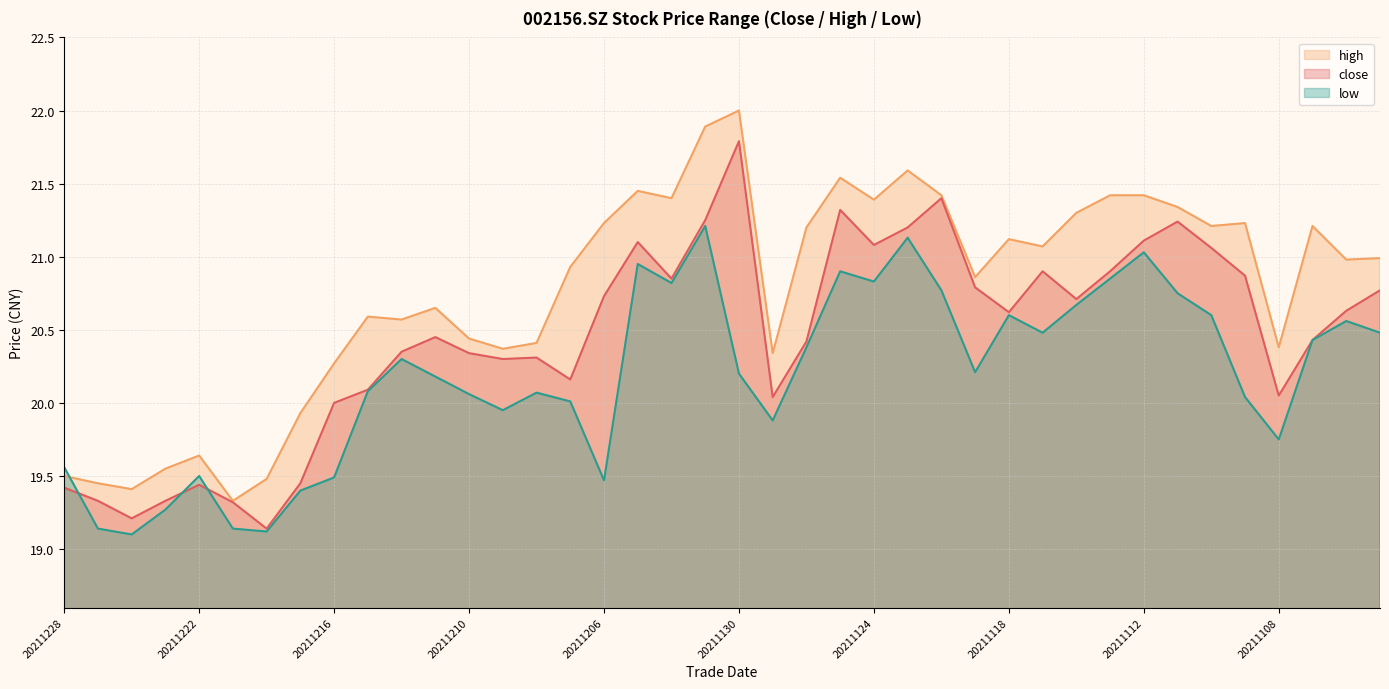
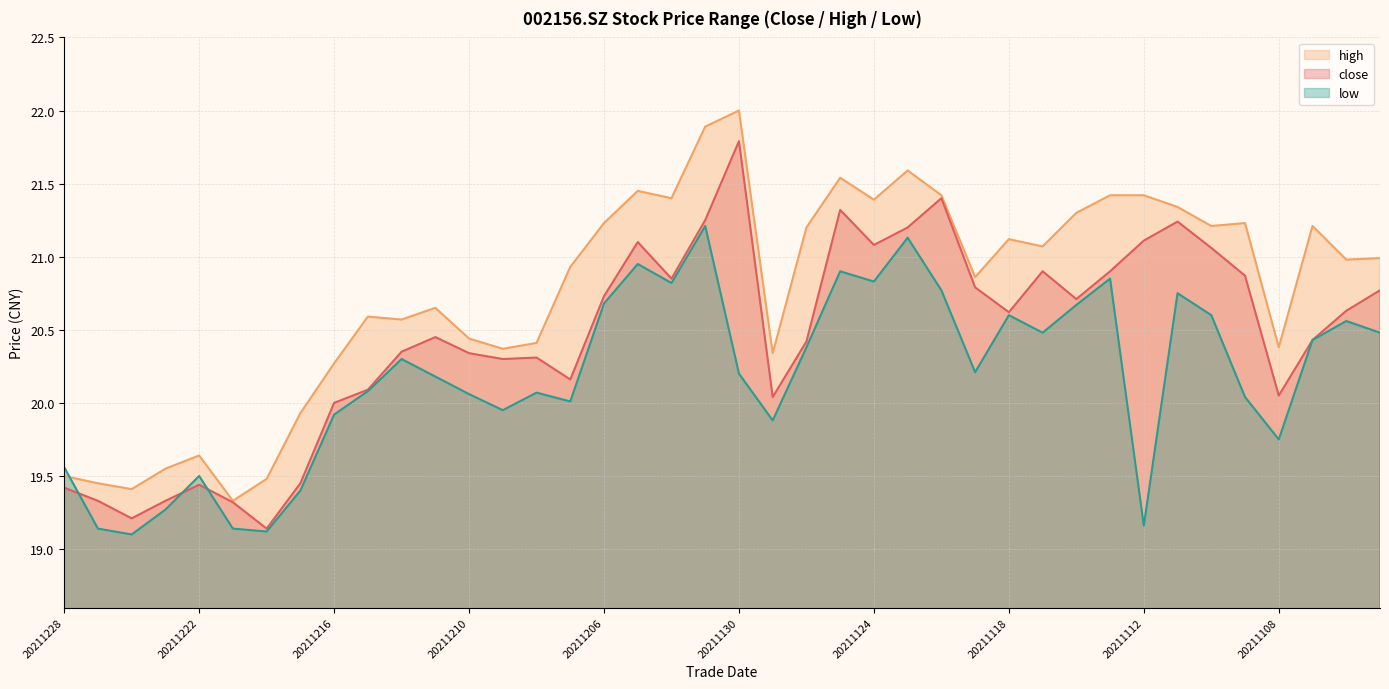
low, 20211216: 19.49 -> 19.92
low, 20211206: 19.47 -> 20.68
low, 20211112: 21.03 -> 19.16
